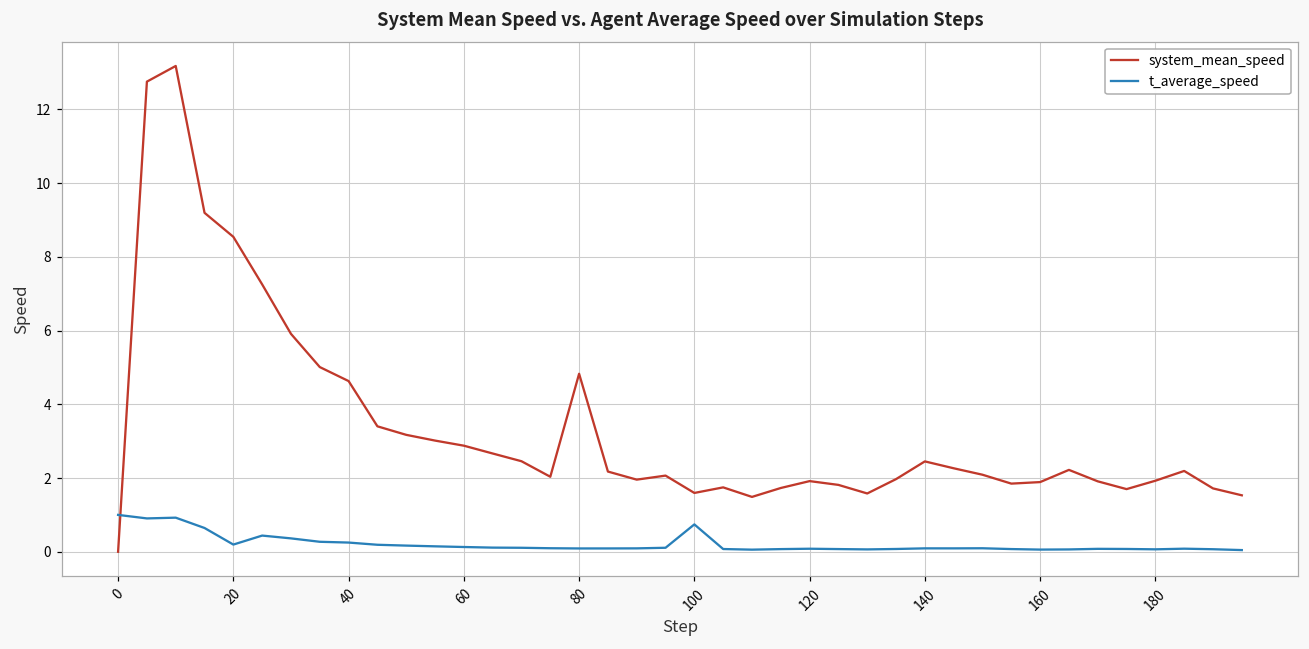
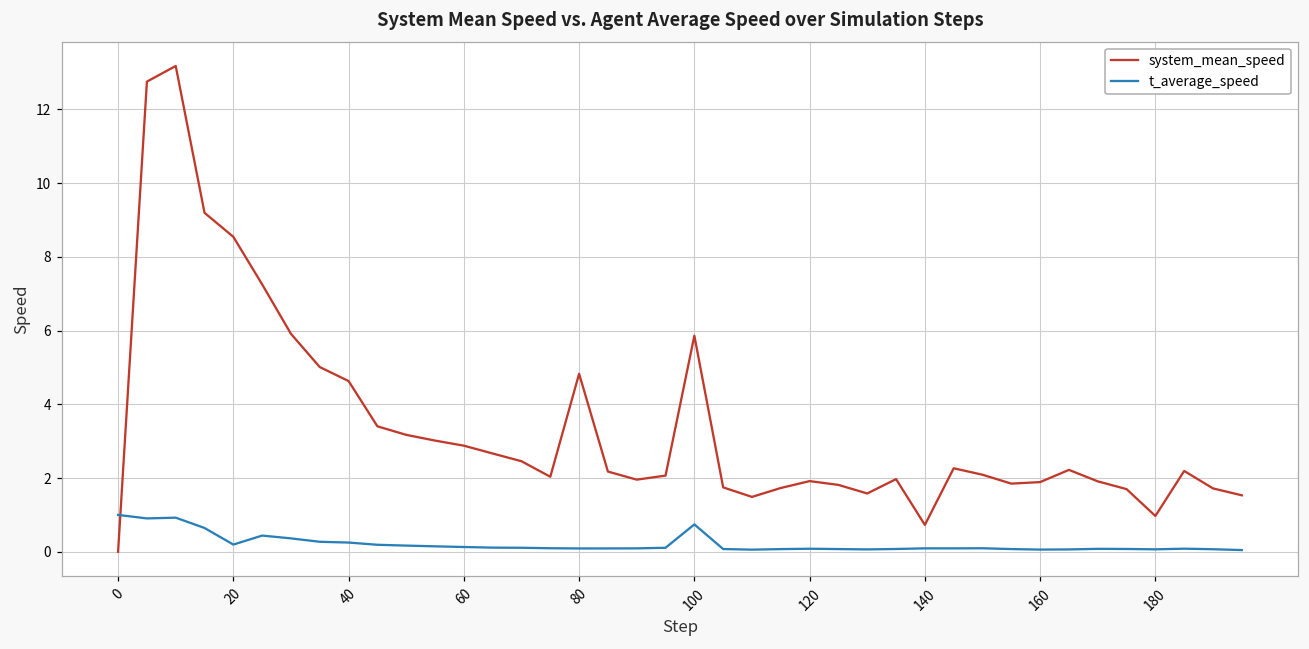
system_mean_speed, 100: 1.6 -> 5.9
system_mean_speed, 140: 2.5 -> 0.7
system_mean_speed, 180: 1.9 -> 1.0
